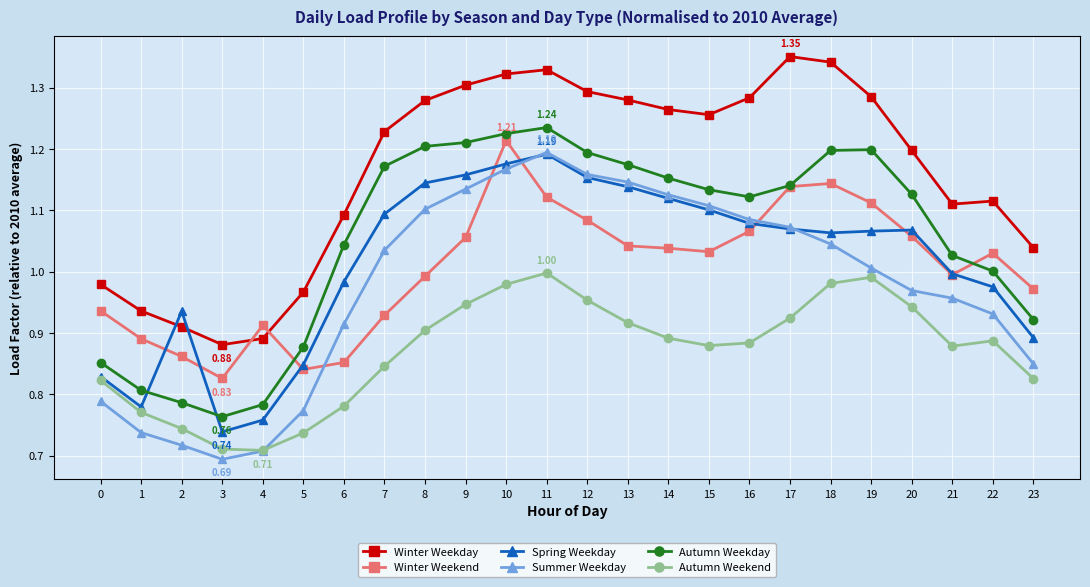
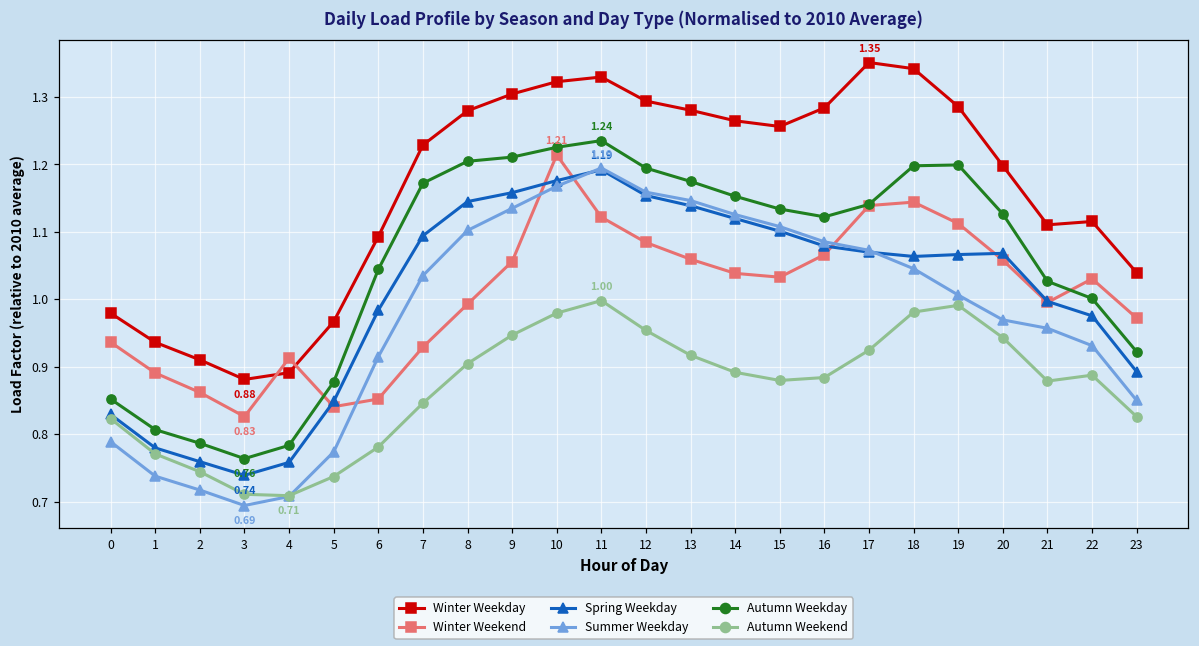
Spring Weekday, 2: 0.94 -> 0.76
Winter Weekend, 13: 1.04 -> 1.06
